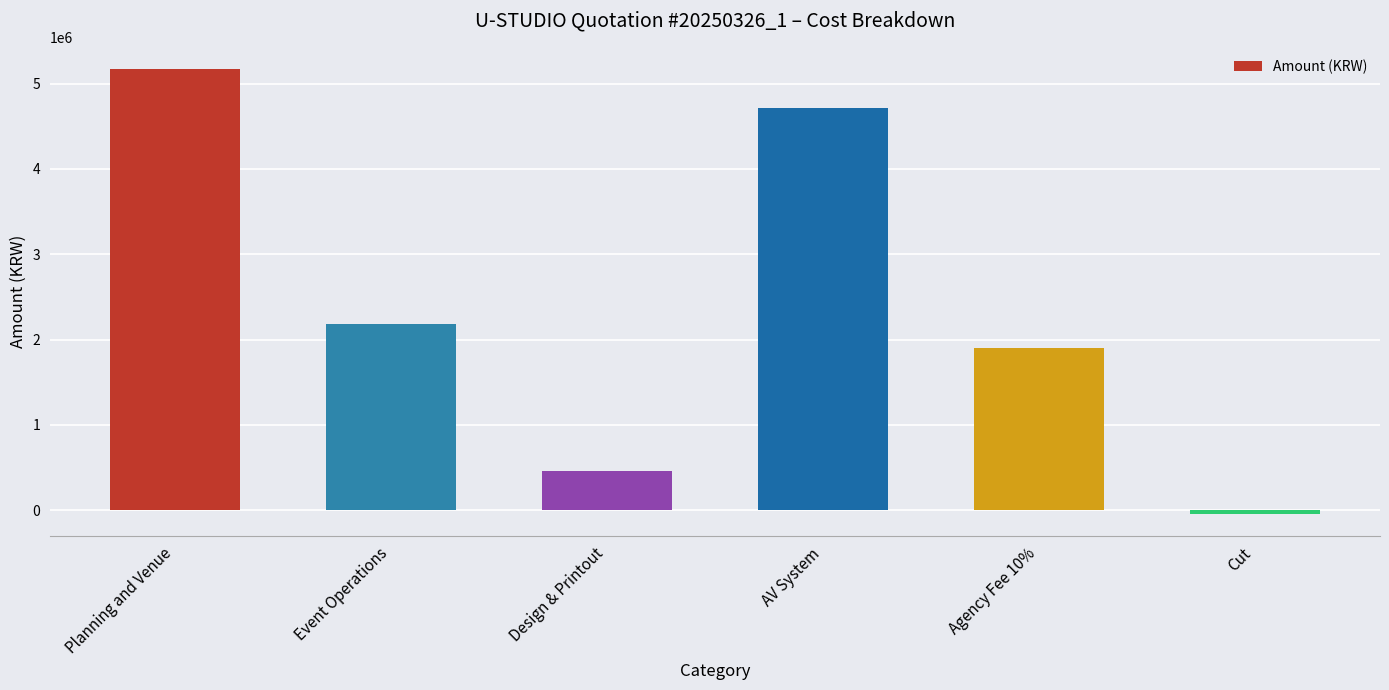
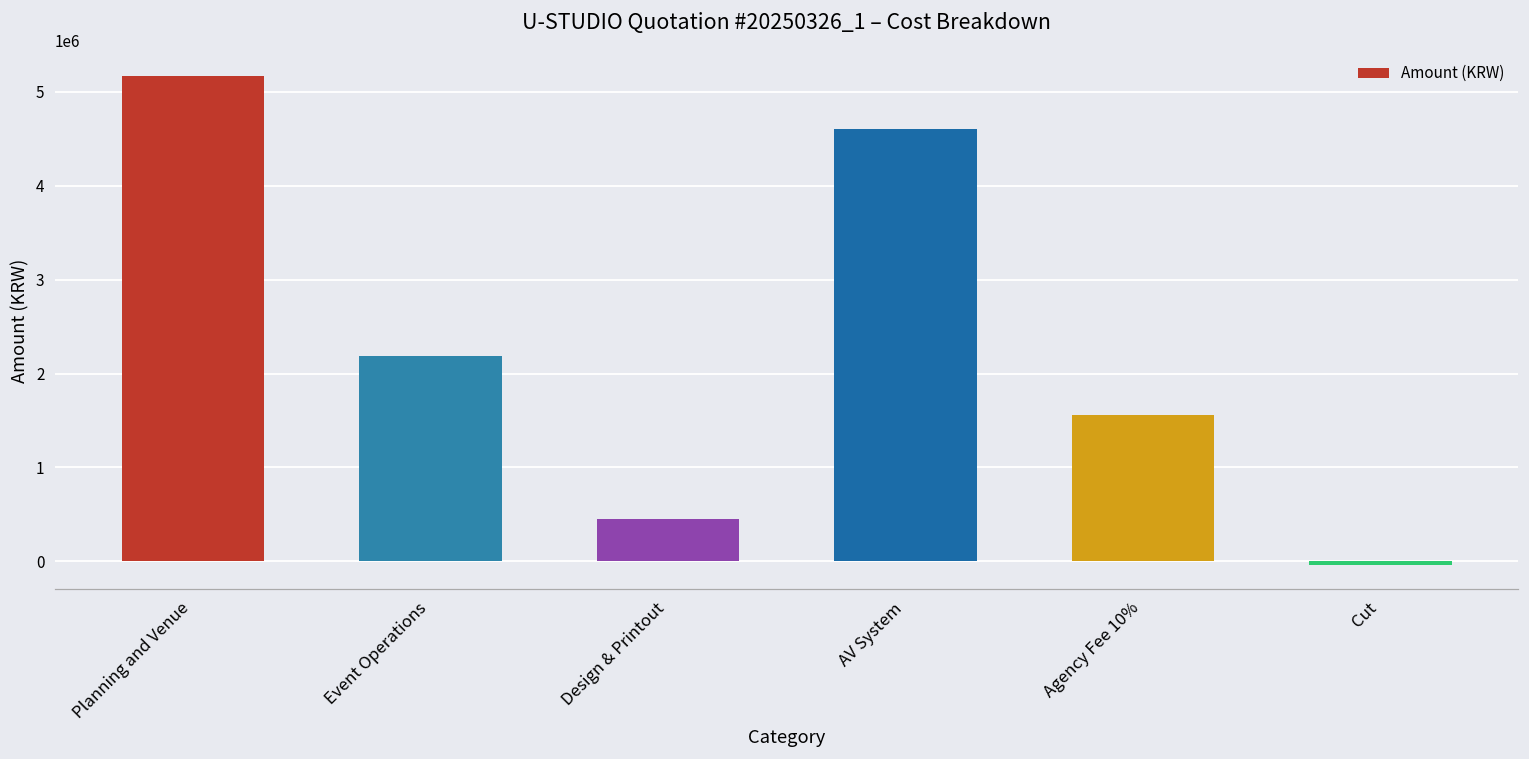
AV System: 4700000 -> 4600000
Agency Fee 10%: 1900000 -> 1600000
